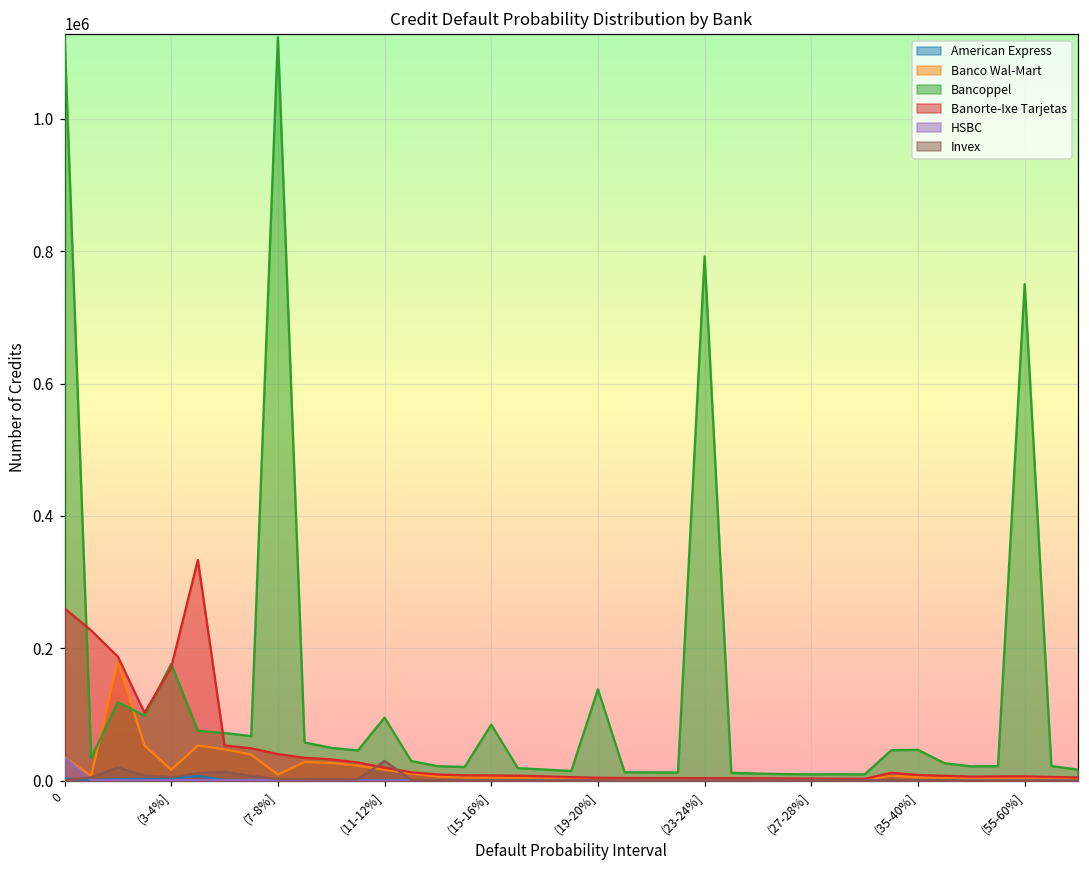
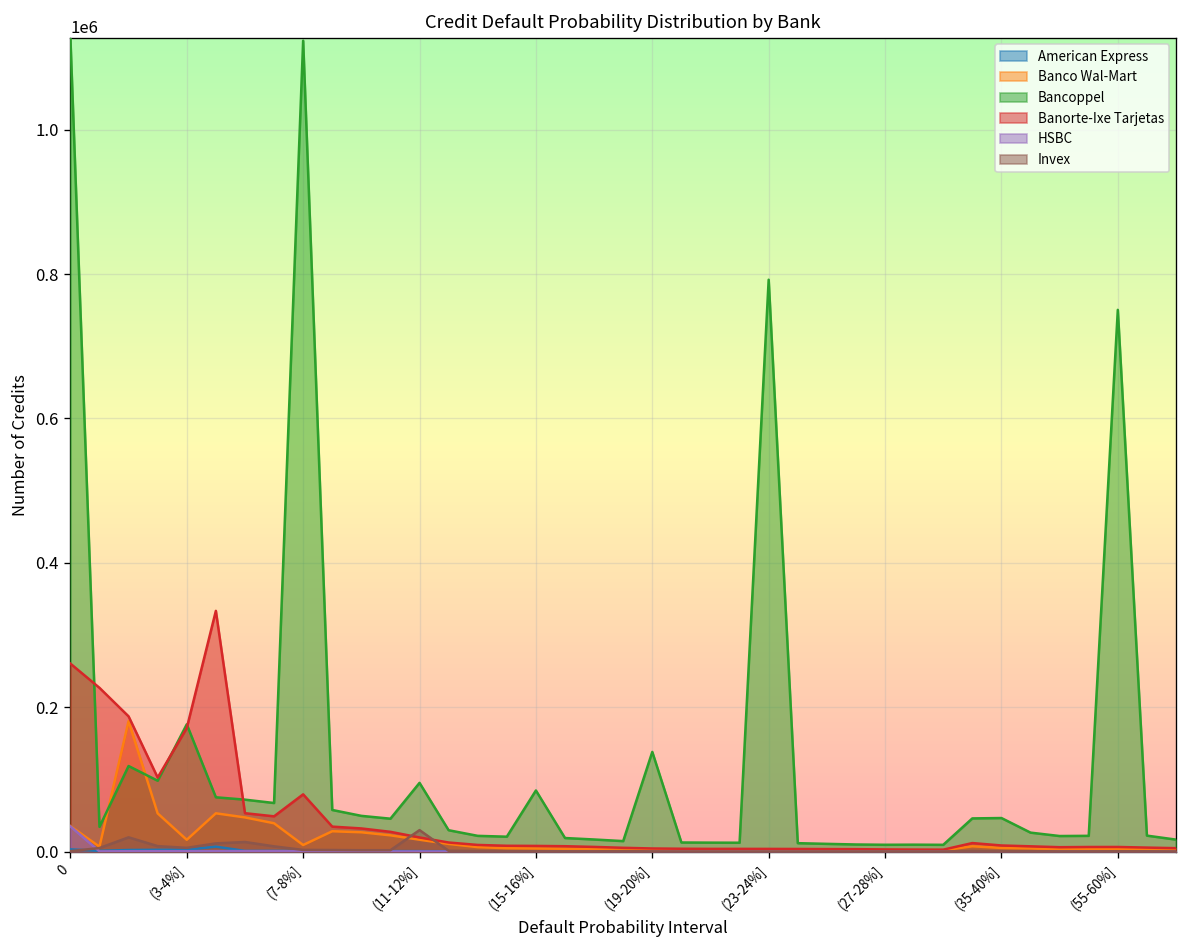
Banorte-Ixe Tarjetas, (7-8%]: 40000 -> 80000
